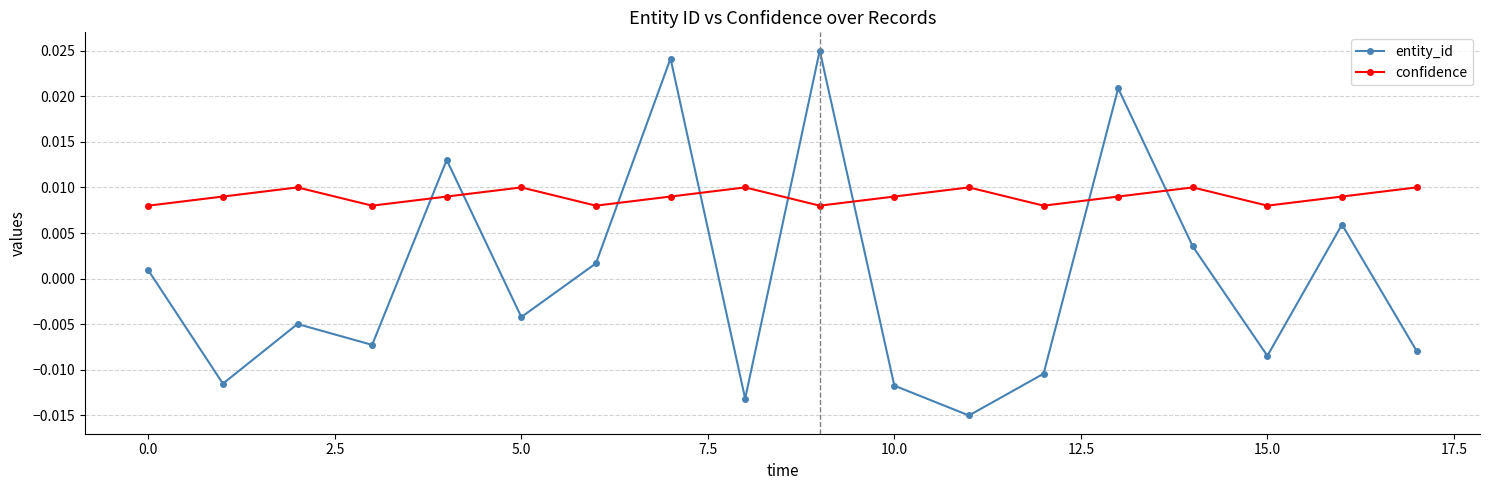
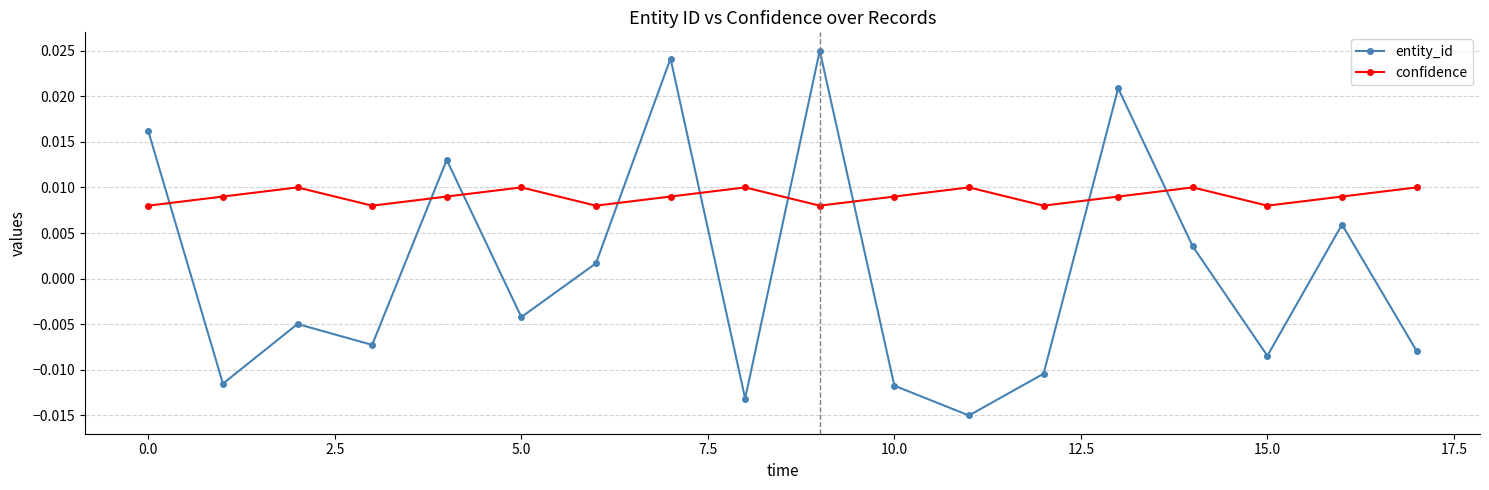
entity_id, 0.0: 0.001 -> 0.016
